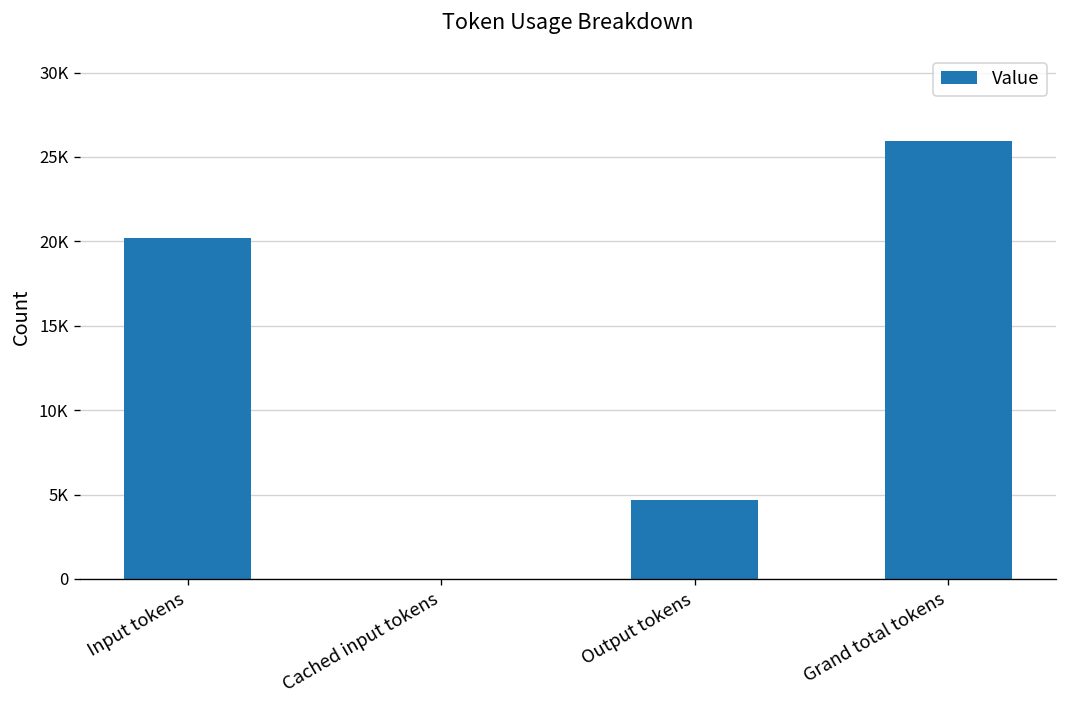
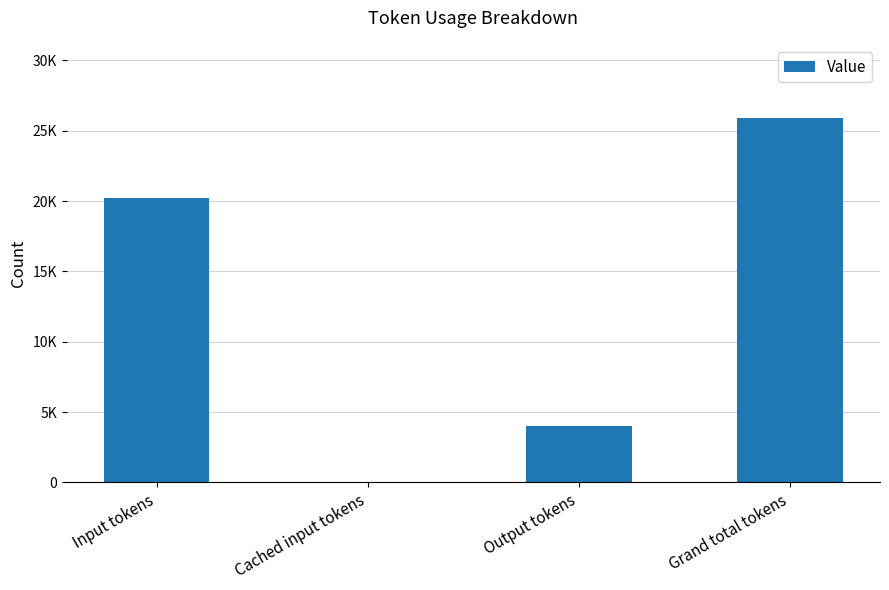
Output tokens: 4700 -> 4000
